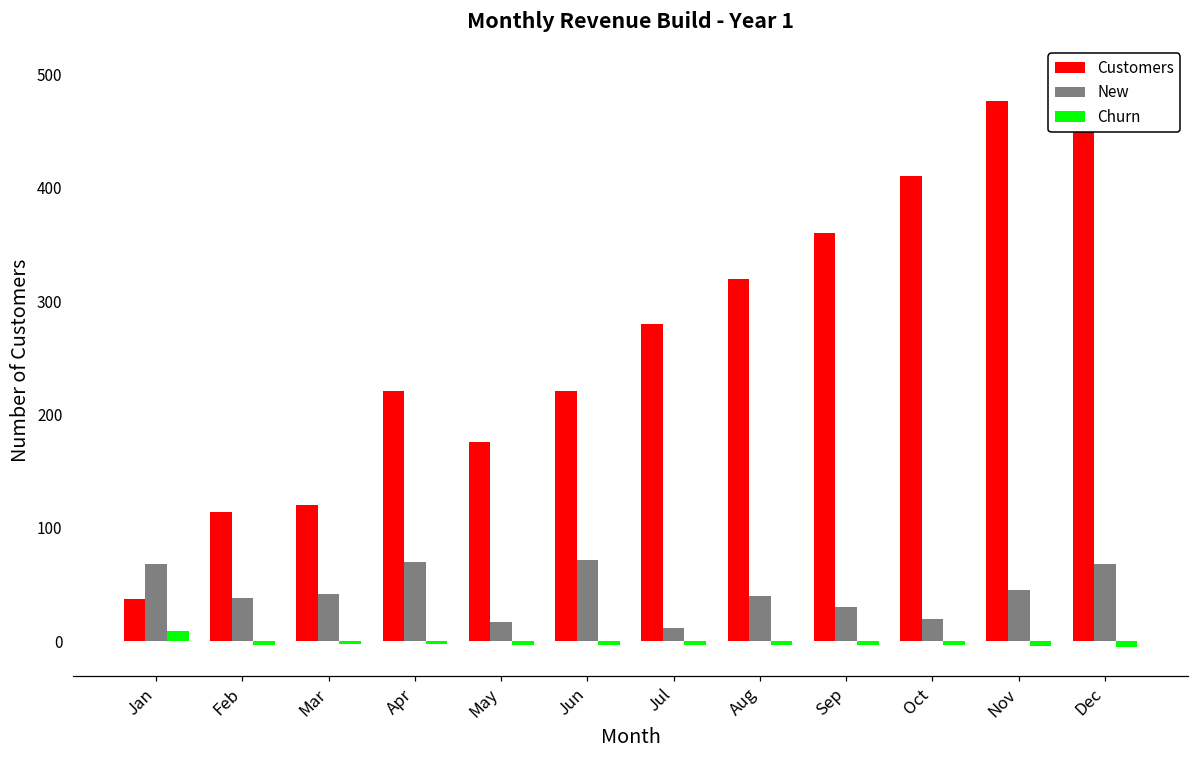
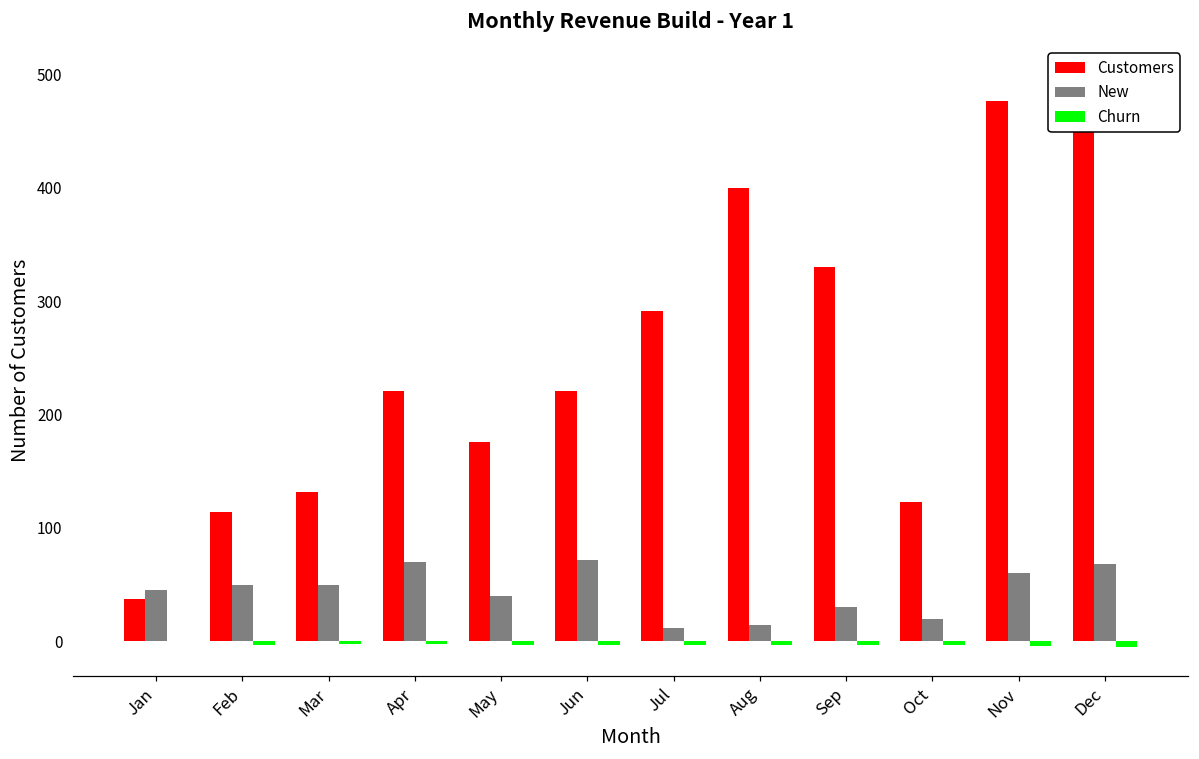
New, Jan: 68 -> 45
Churn, Jan: 9 -> 0
New, Feb: 38 -> 50
Customers, Mar: 120 -> 132
New, Mar: 42 -> 50
New, May: 17 -> 40
Customers, Jul: 280 -> 291
Customers, Aug: 320 -> 400
New, Aug: 40 -> 14
Customers, Sep: 360 -> 330
Customers, Oct: 410 -> 123
New, Nov: 45 -> 60
